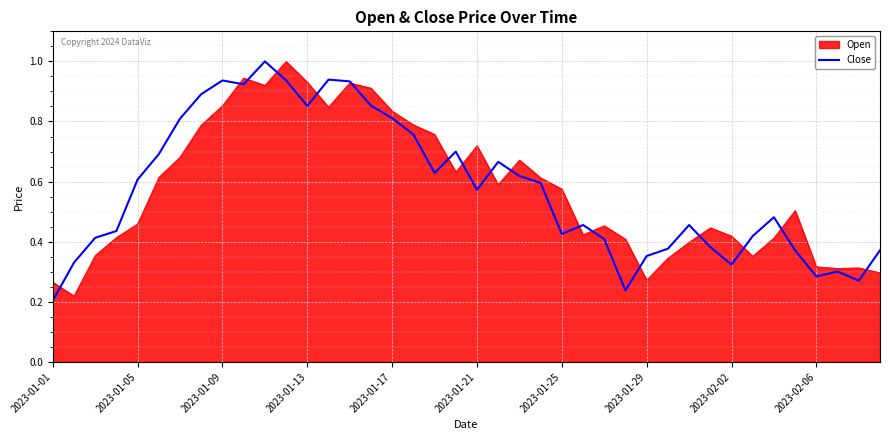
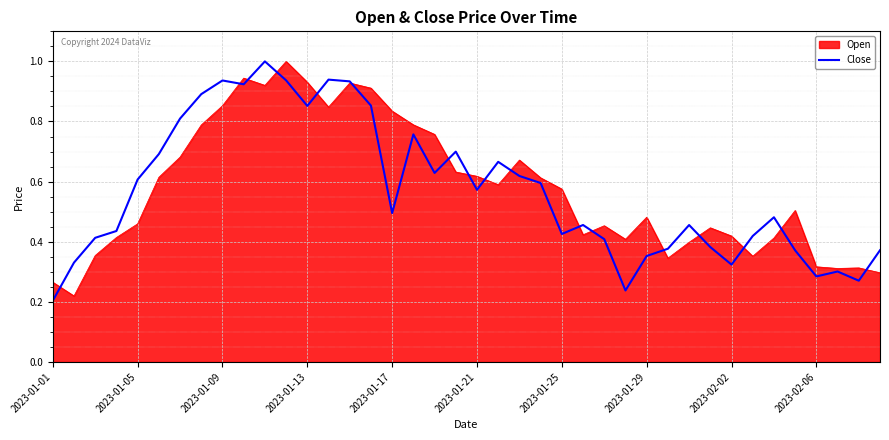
Close, 2023-01-17: 0.81 -> 0.50
Open, 2023-01-21: 0.72 -> 0.62
Open, 2023-01-29: 0.27 -> 0.48
